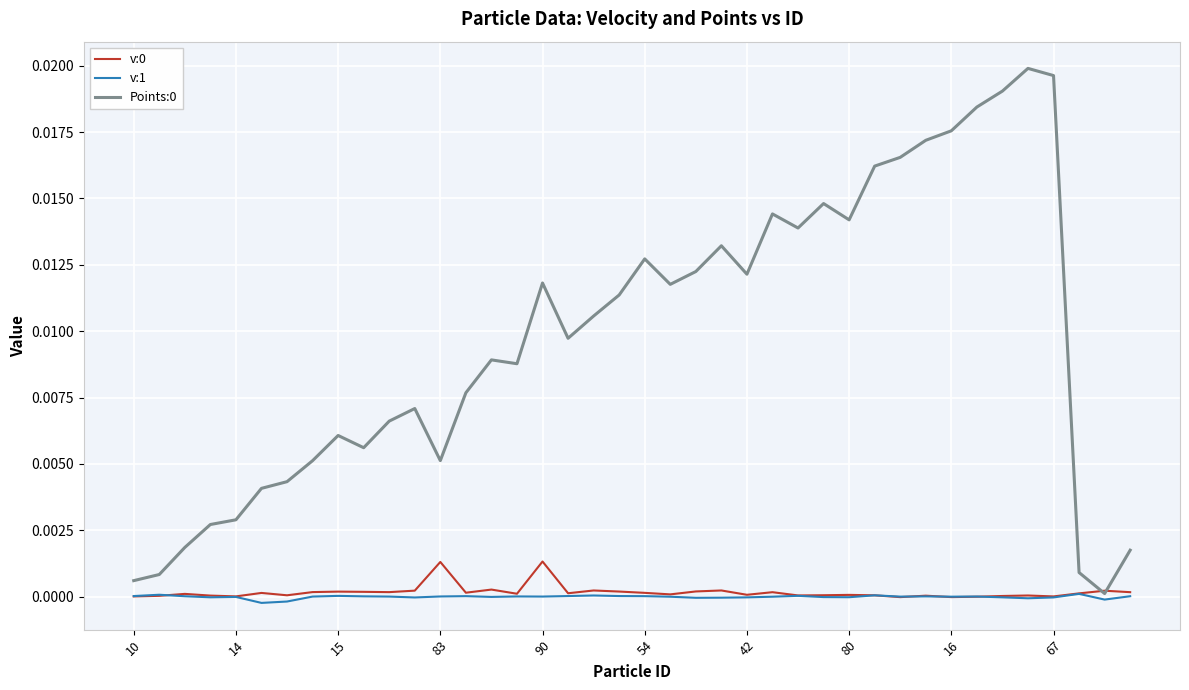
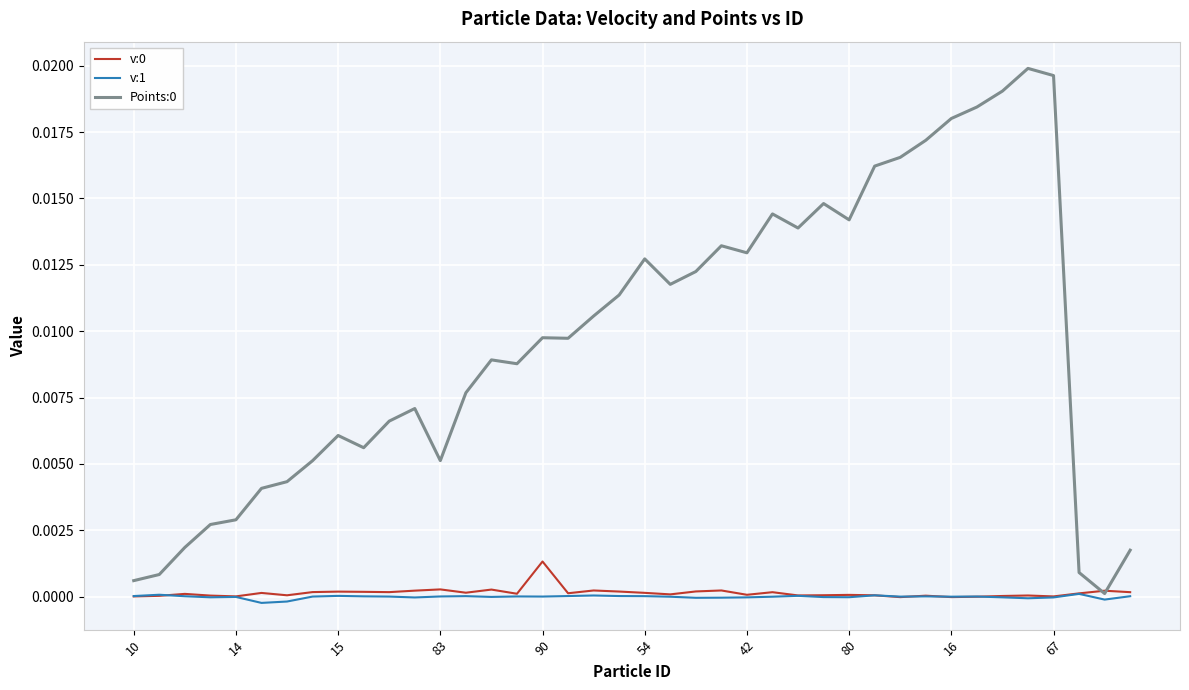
v:0, 83: 0.0013 -> 0.0003
Points:0, 90: 0.0118 -> 0.0098
Points:0, 42: 0.0121 -> 0.0130
Points:0, 16: 0.0175 -> 0.0180
